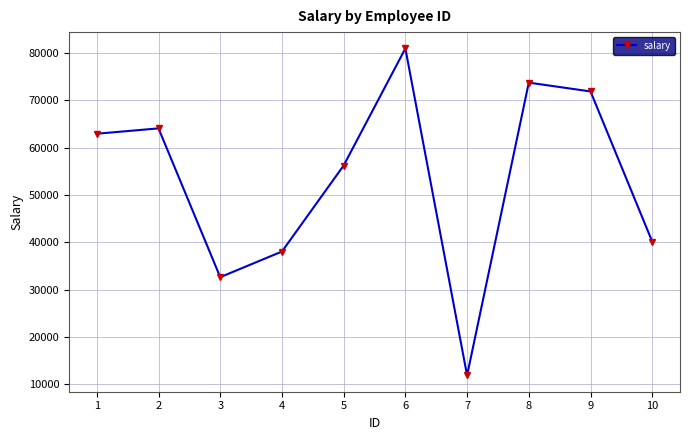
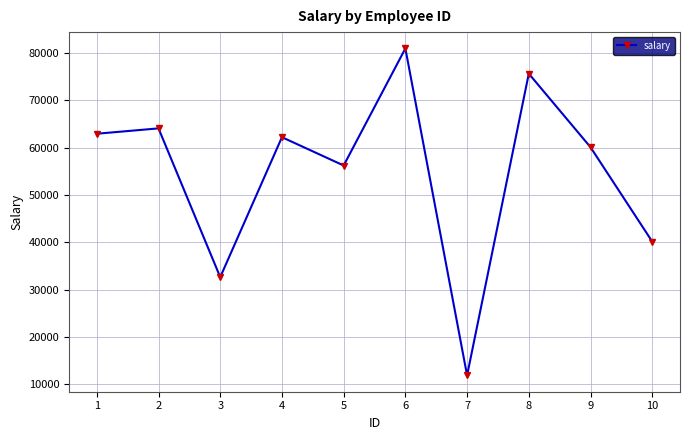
4: 38000 -> 62000
8: 74000 -> 76000
9: 72000 -> 60000
